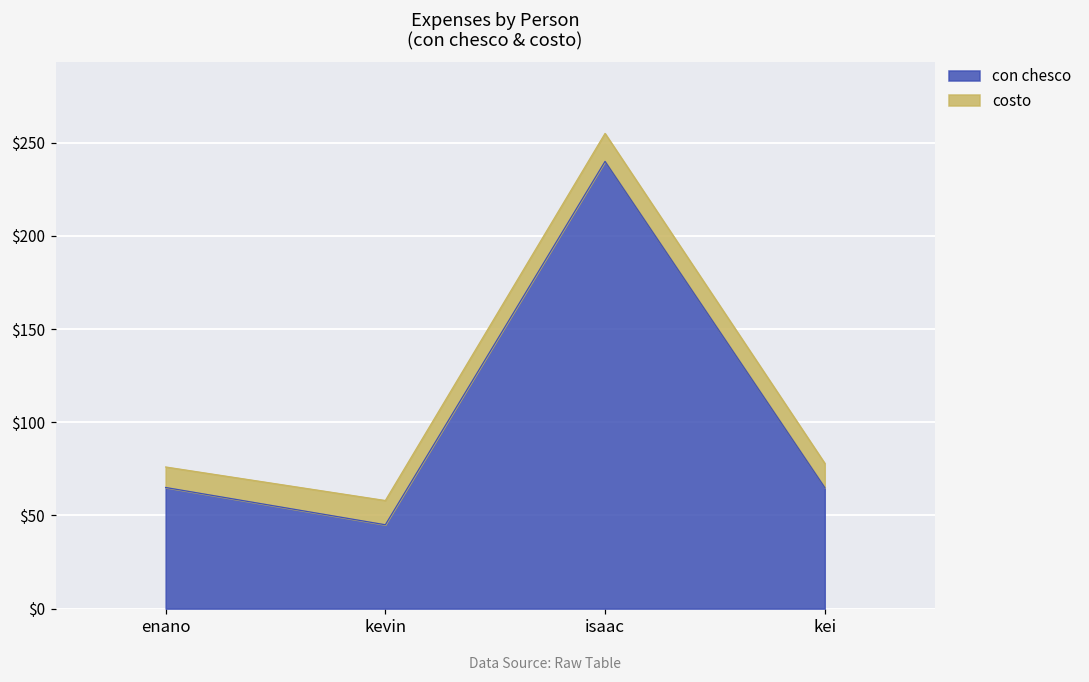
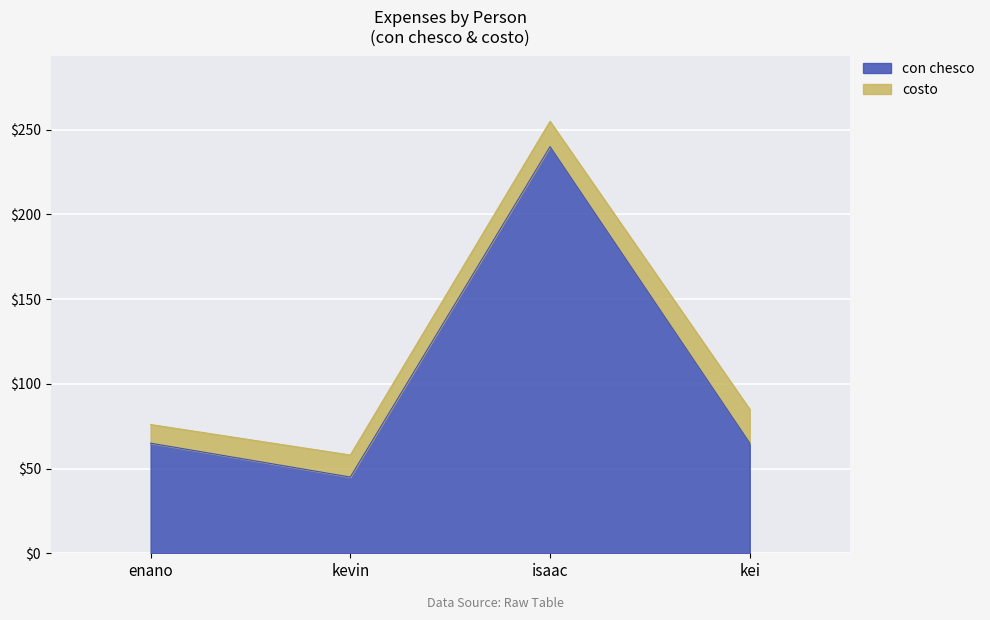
costo, kei: $13 -> $20
